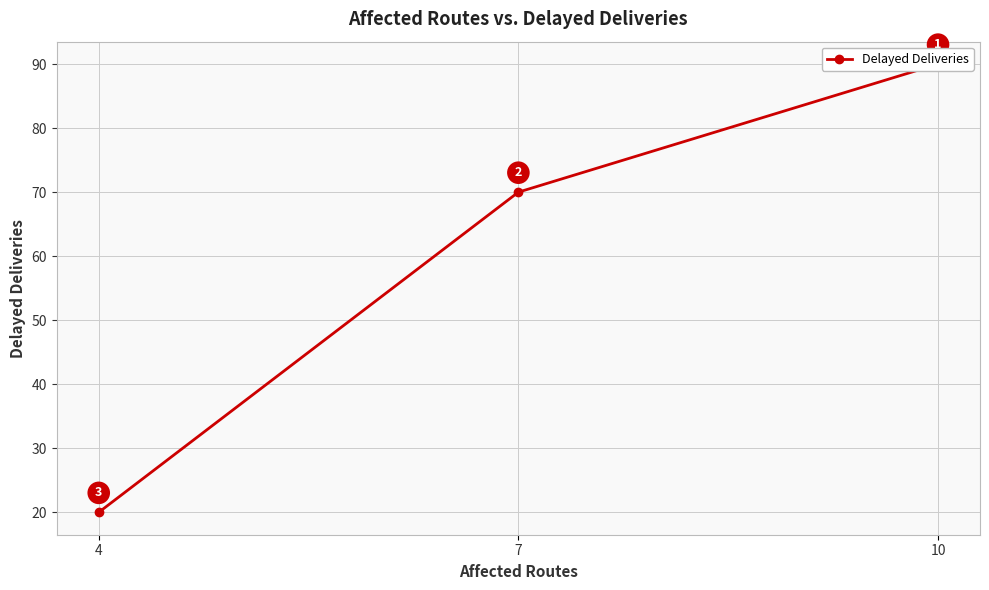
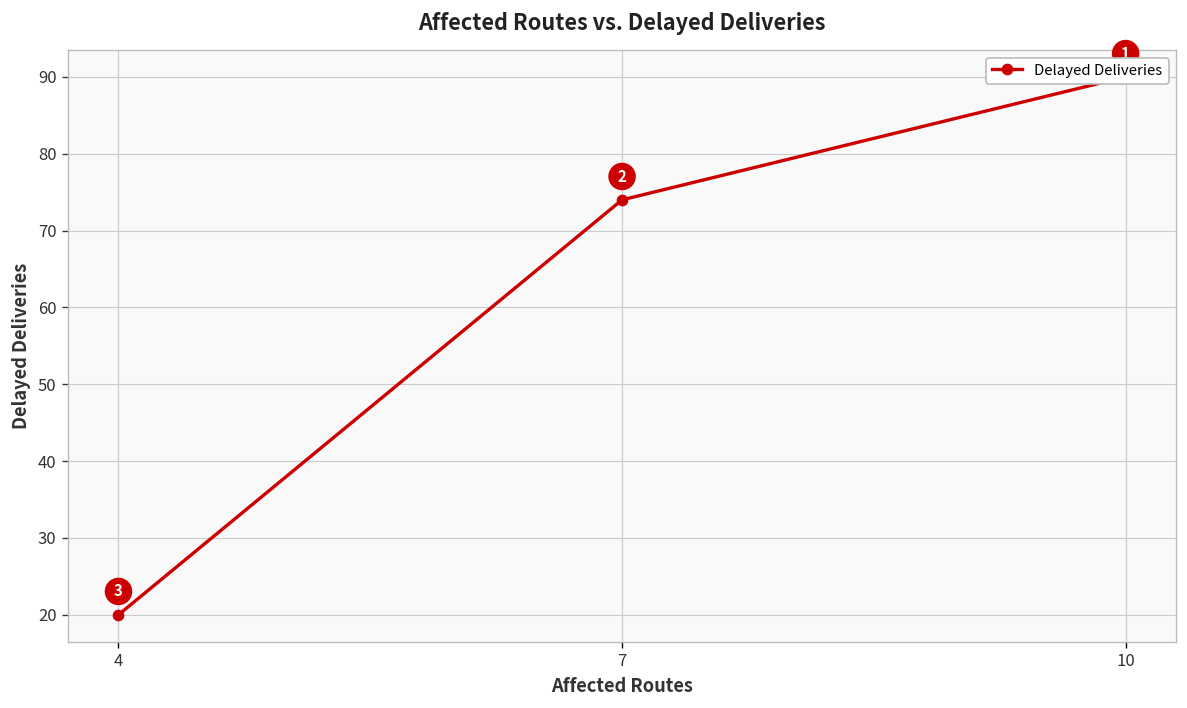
7: 70 -> 74
